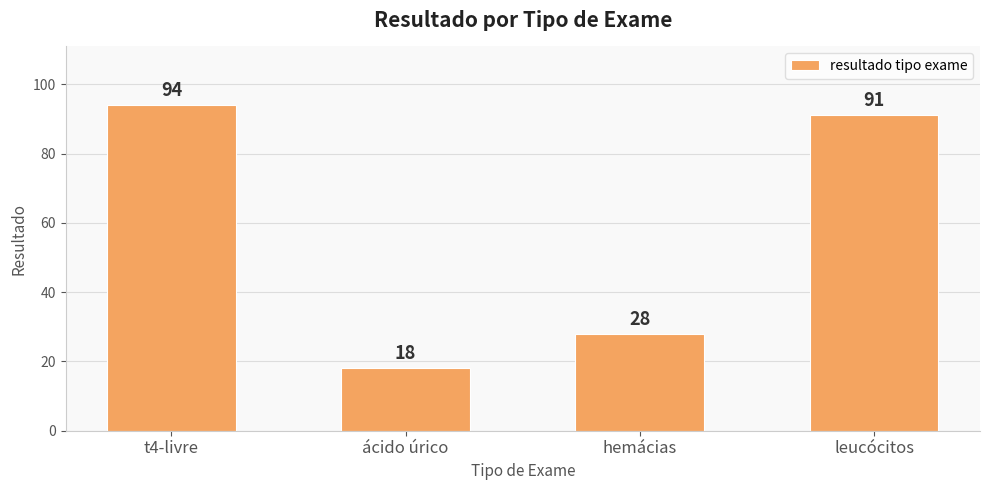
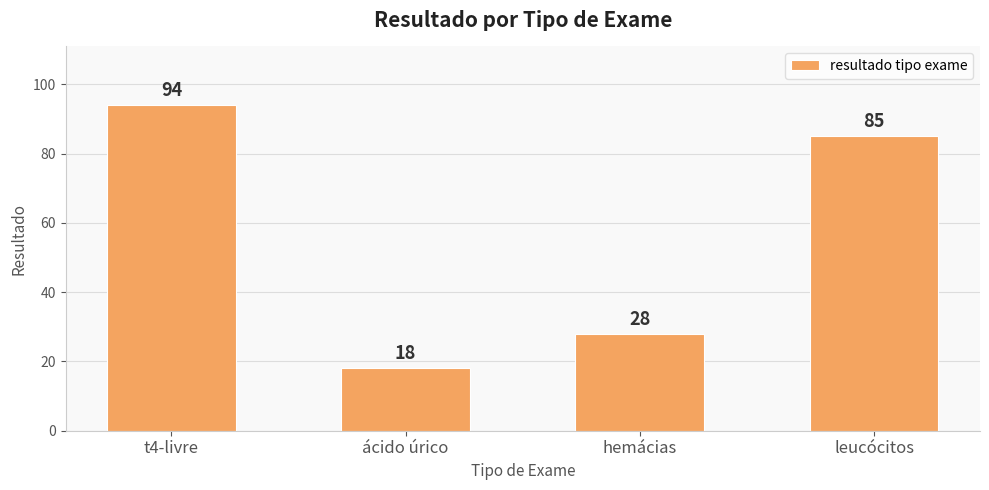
leucócitos: 91 -> 85
